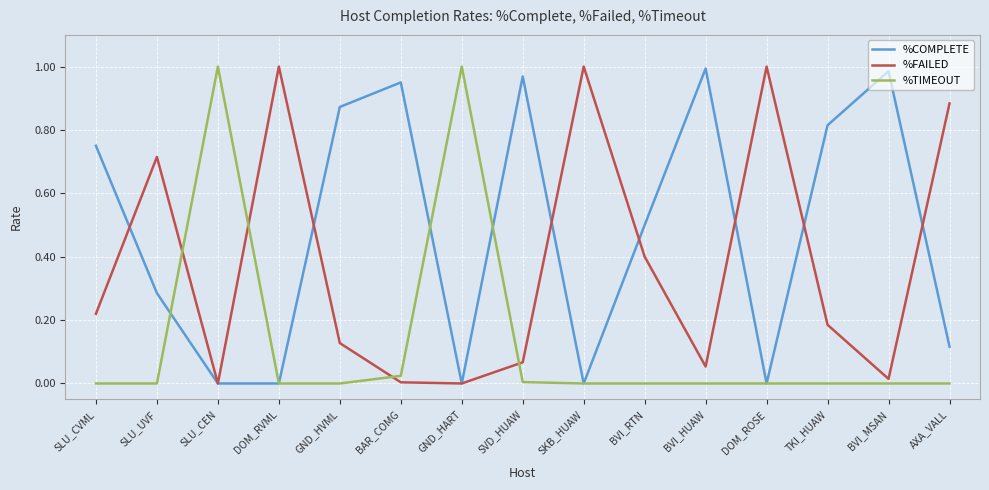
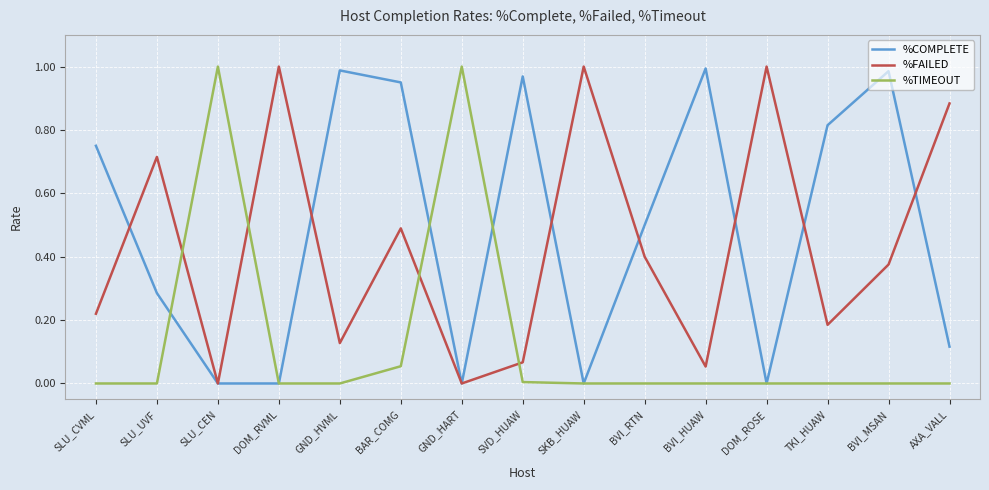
%COMPLETE, GND_HVML: 0.87 -> 0.99
%FAILED, BAR_COMG: 0.00 -> 0.49
%TIMEOUT, BAR_COMG: 0.02 -> 0.05
%FAILED, BVI_MSAN: 0.01 -> 0.38
